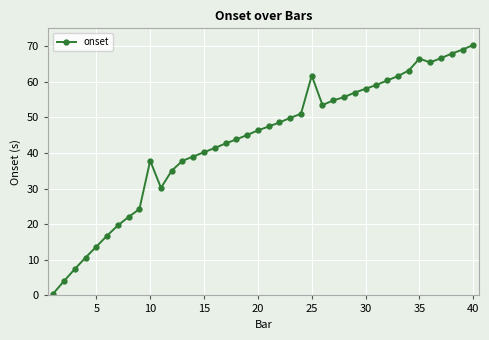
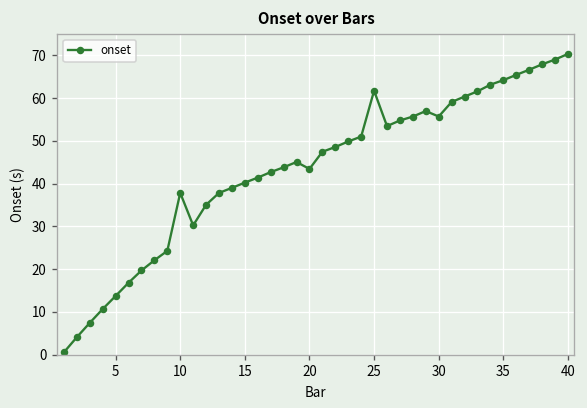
20: 46 -> 43
30: 58 -> 56
35: 66 -> 64
